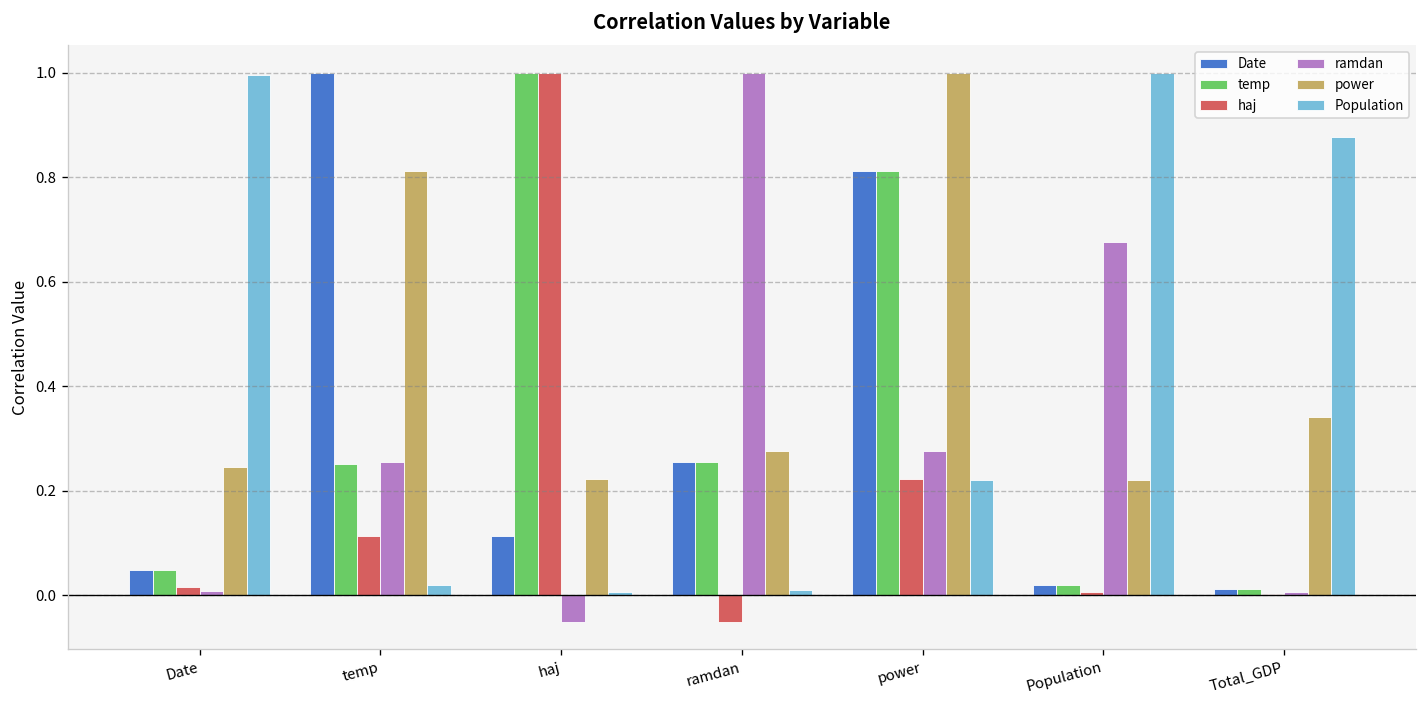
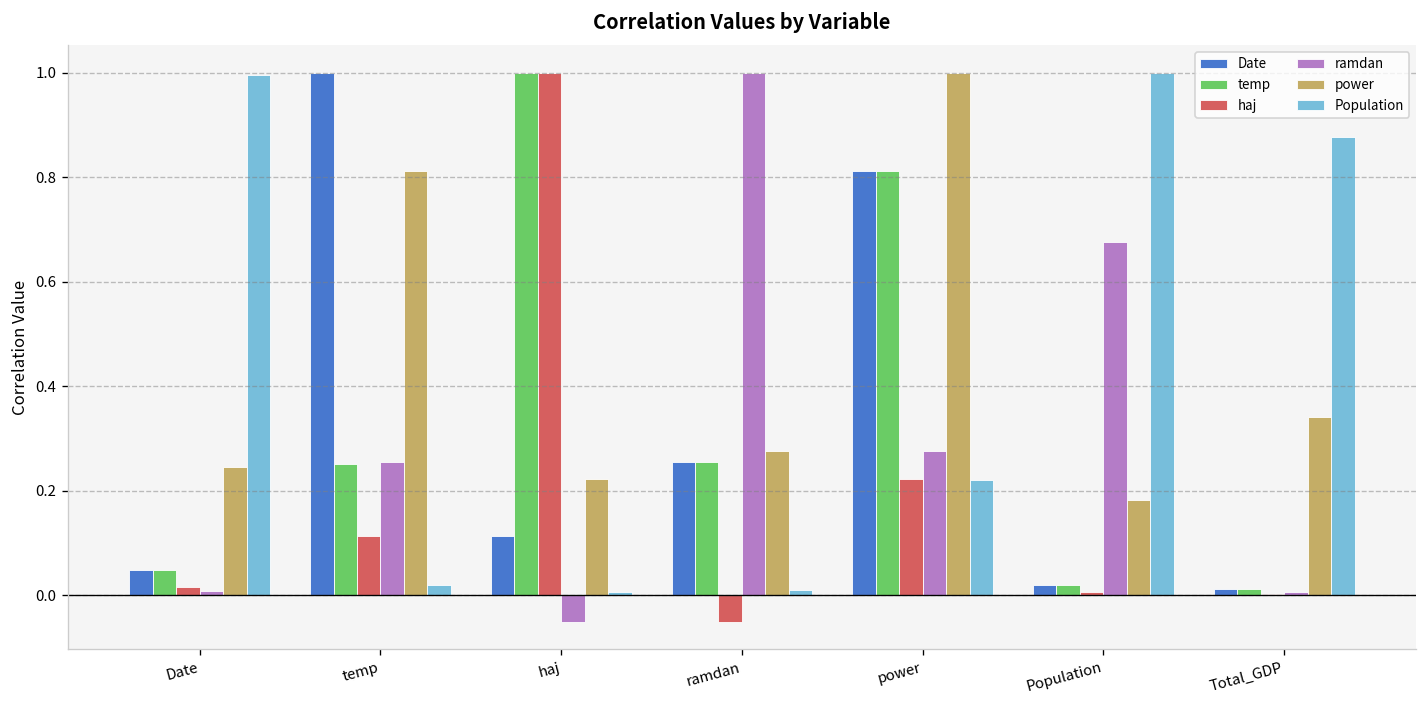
power, Population: 0.22 -> 0.18
